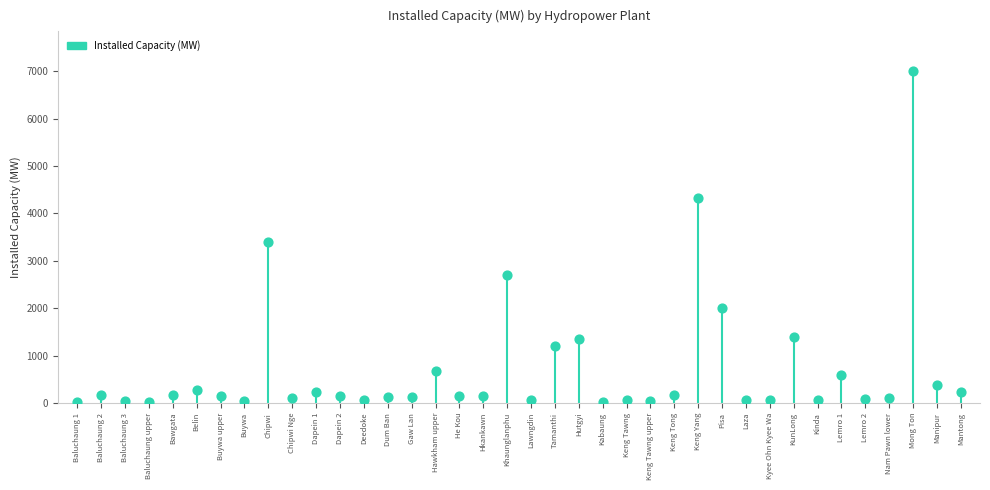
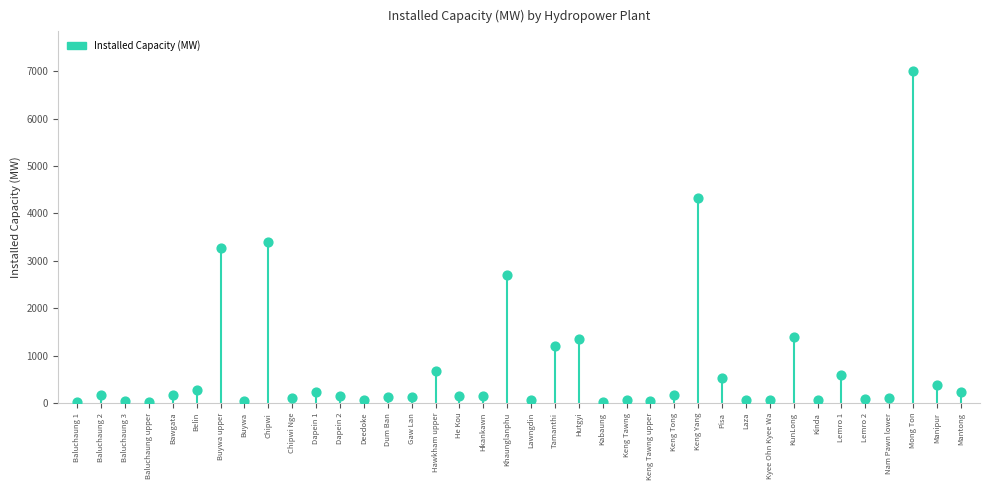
Buywa upper: 200 -> 3300
Pisa: 2000 -> 500
